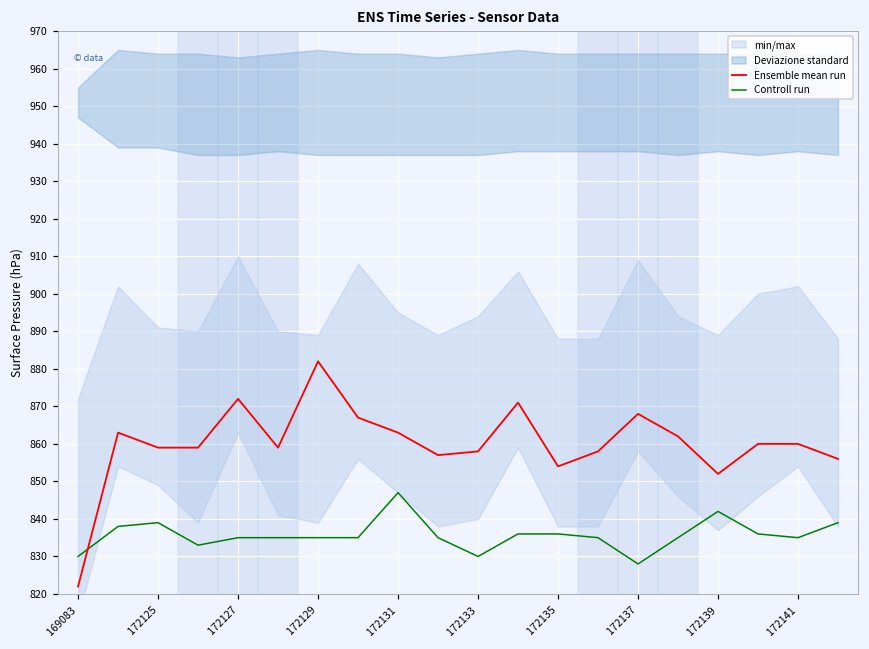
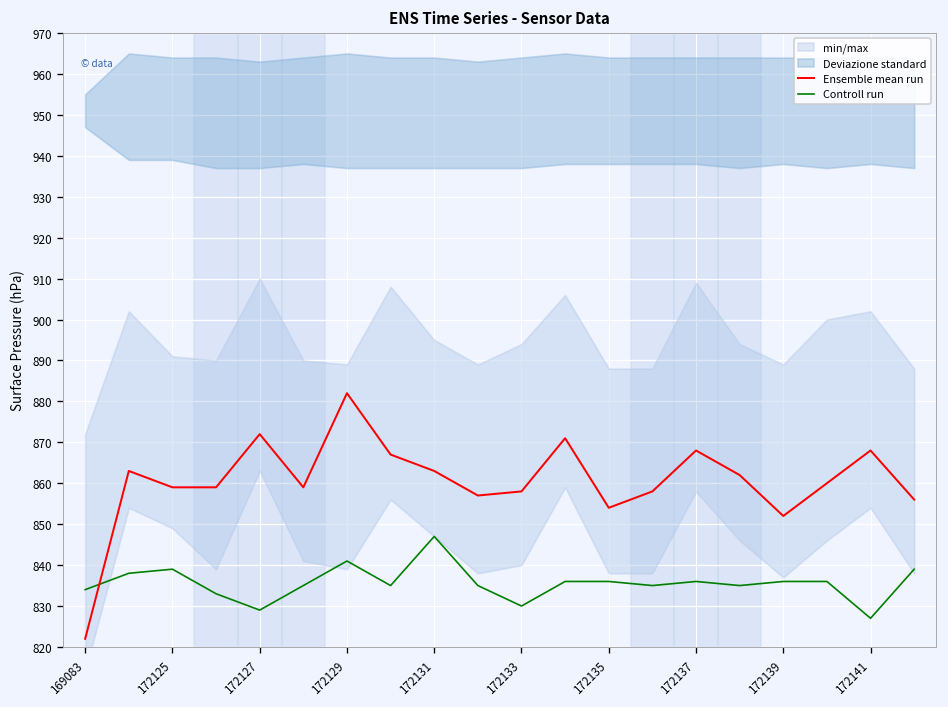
Controll run, 169083: 830 -> 834
Controll run, 172127: 835 -> 829
Controll run, 172129: 835 -> 841
Controll run, 172137: 828 -> 836
Controll run, 172139: 842 -> 836
Ensemble mean run, 172141: 860 -> 868
Controll run, 172141: 835 -> 827
